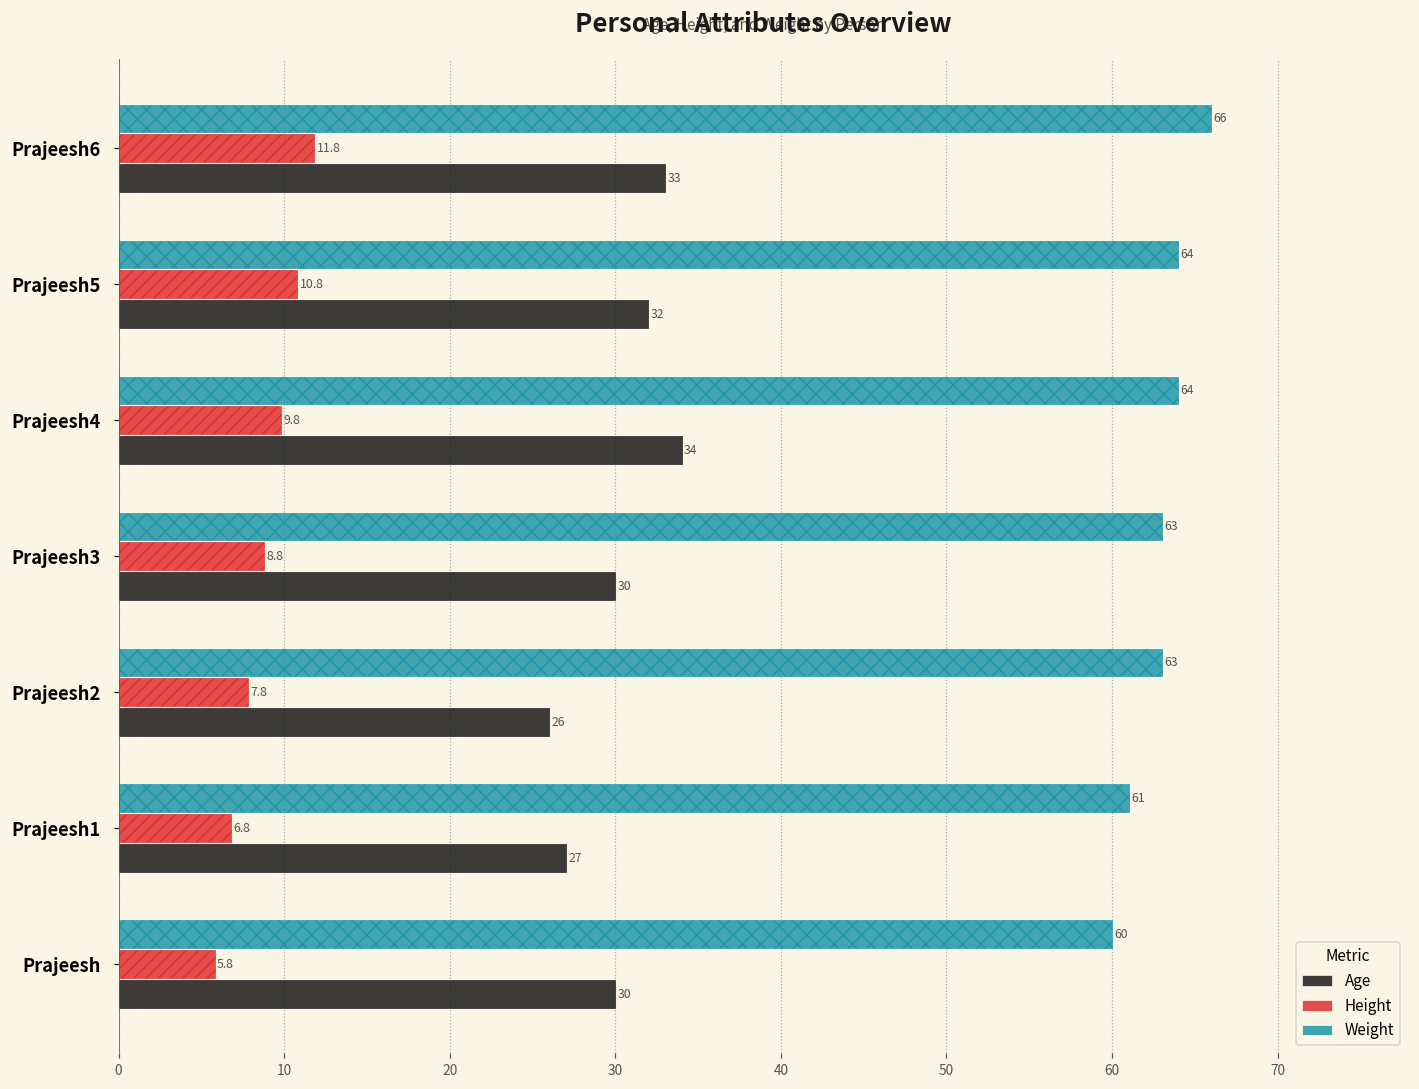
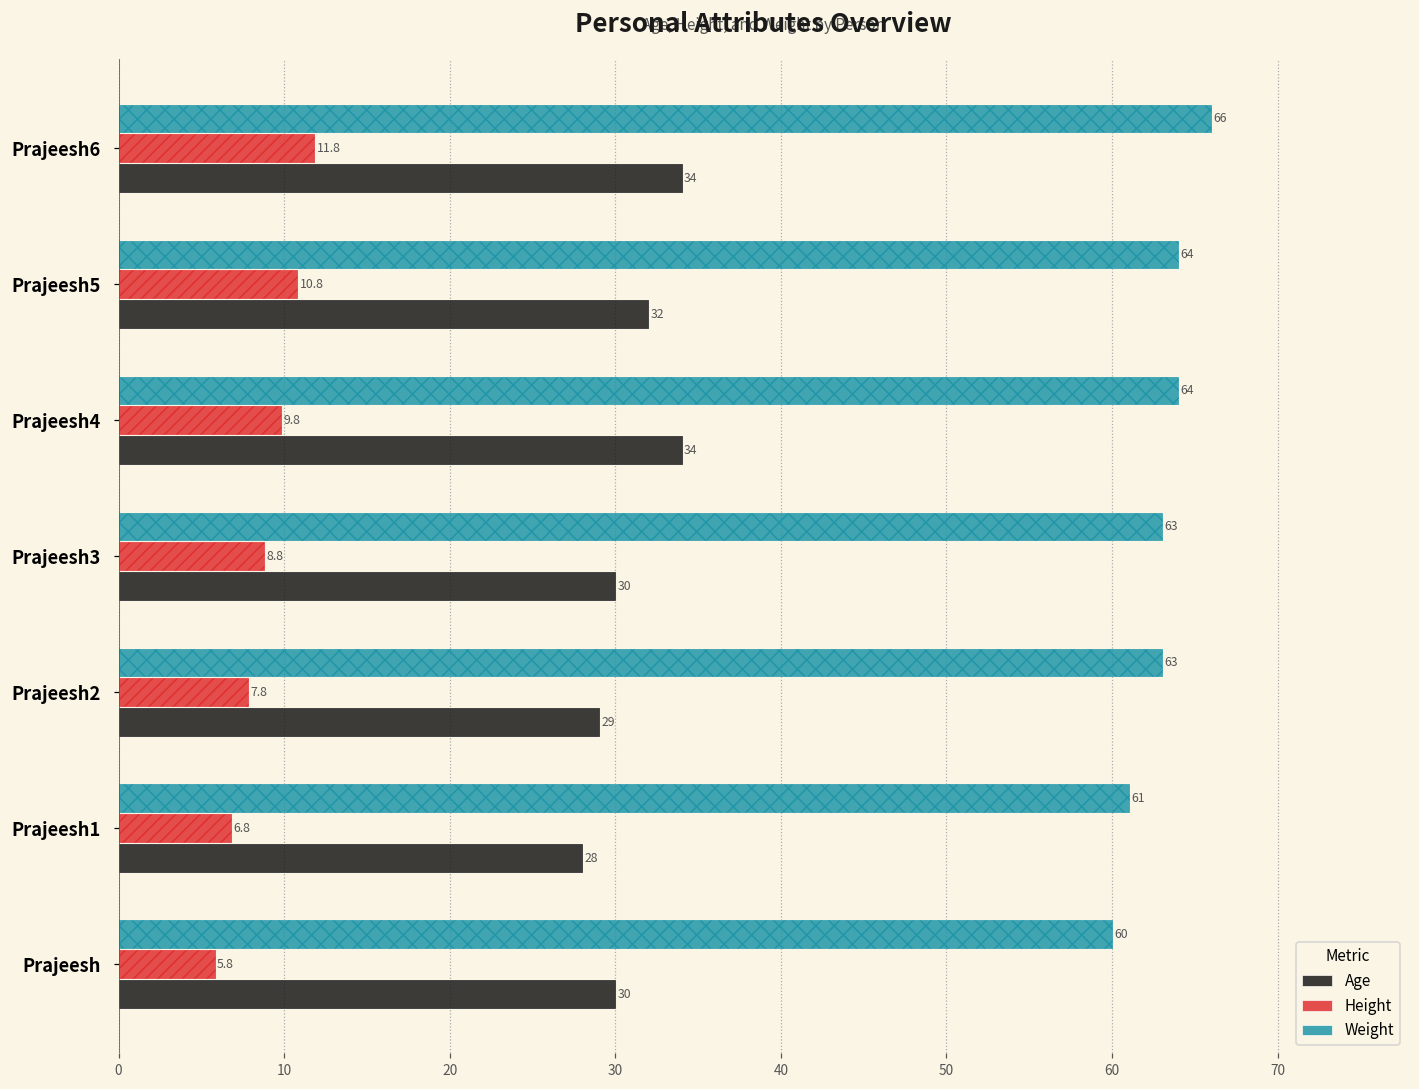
Age, Prajeesh6: 33 -> 34
Age, Prajeesh2: 26 -> 29
Age, Prajeesh1: 27 -> 28
